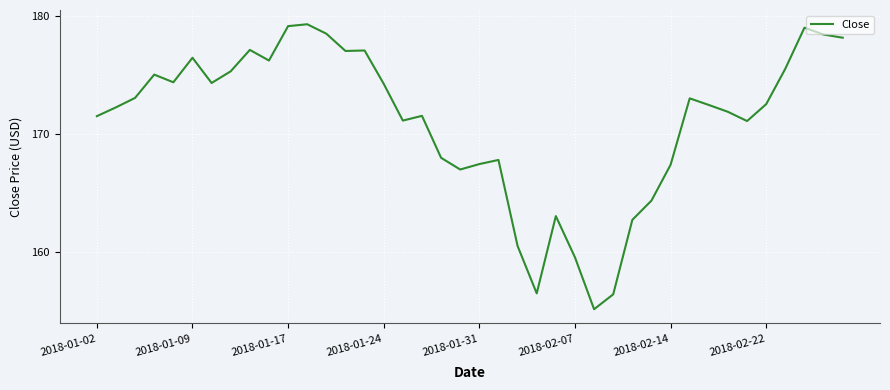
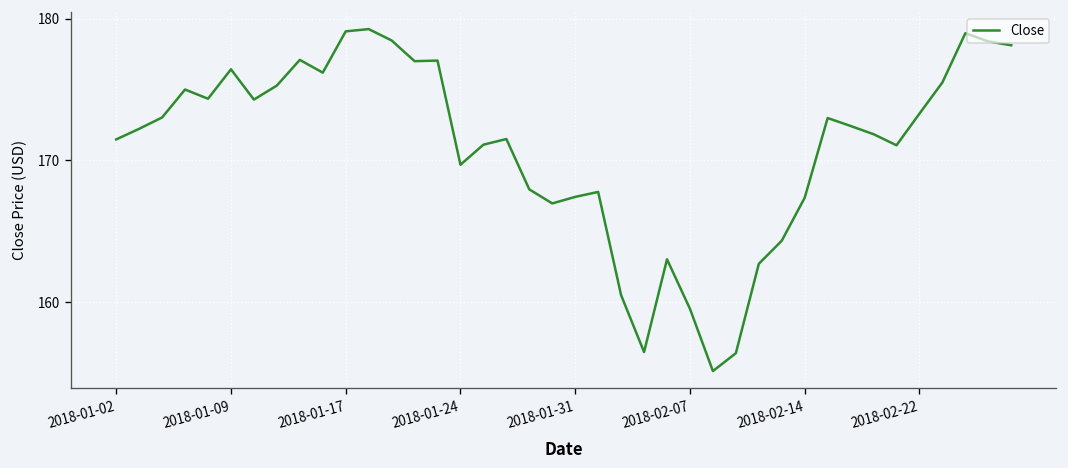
2018-01-24: 174.2 -> 169.7
2018-02-22: 172.5 -> 173.3
